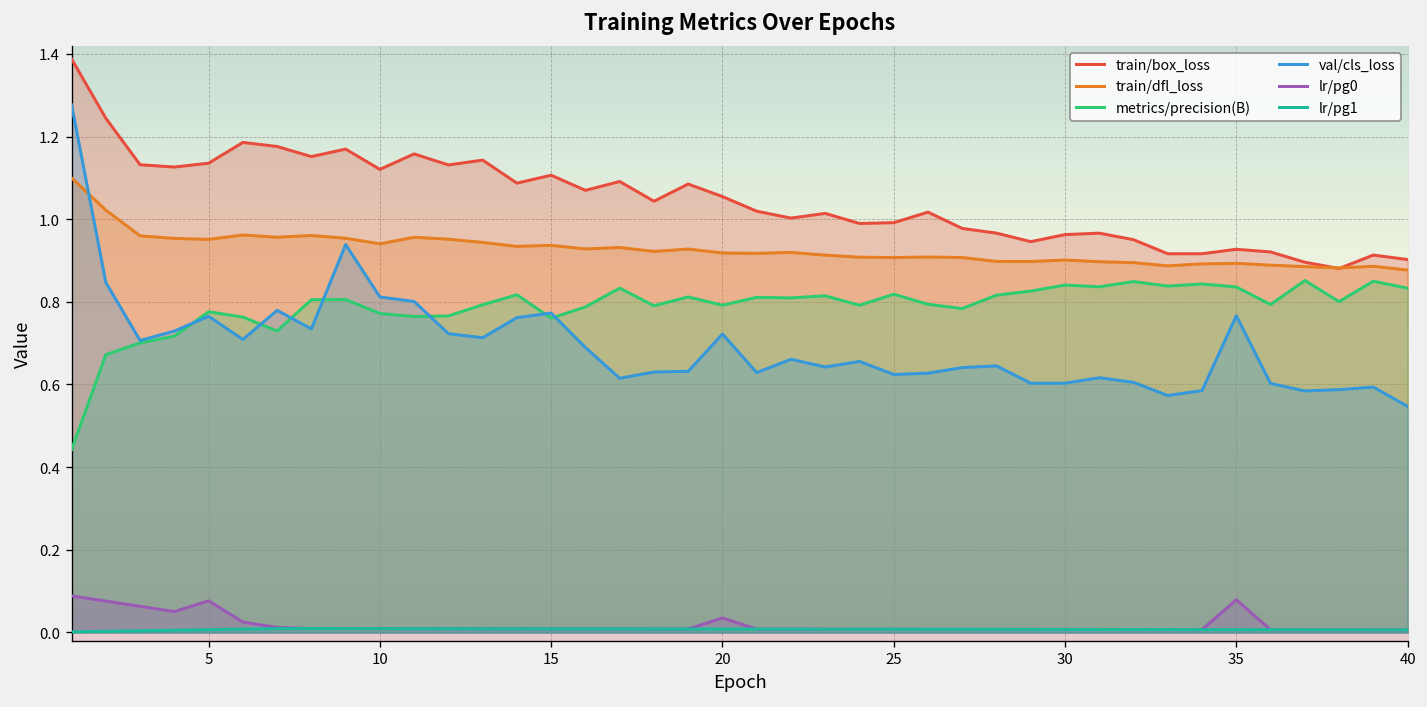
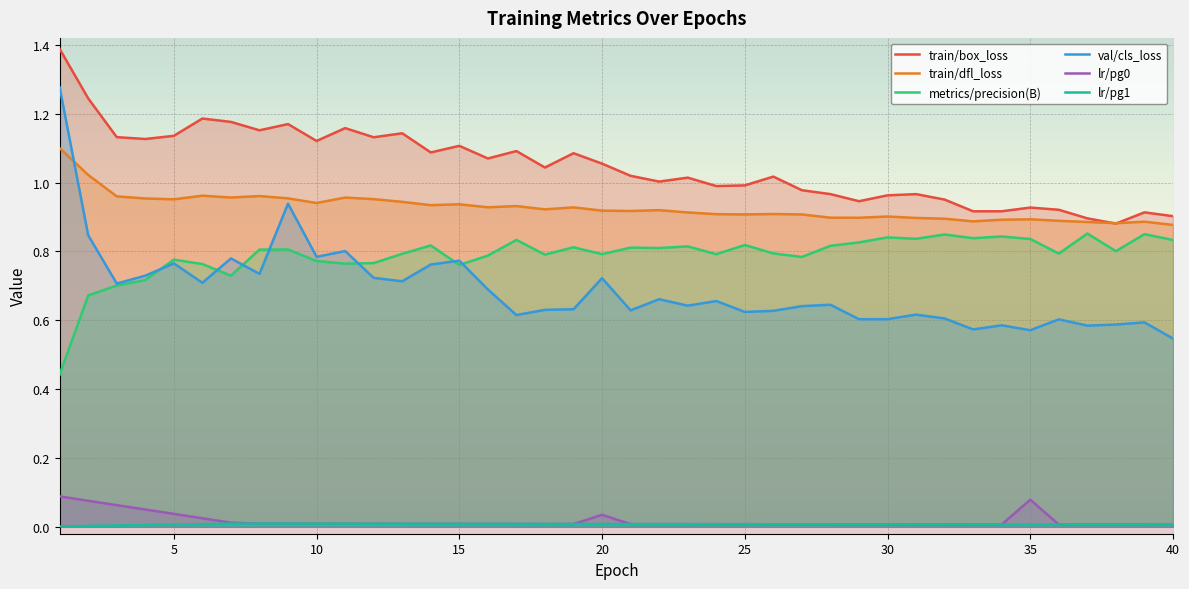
lr/pg0, 5: 0.08 -> 0.04
val/cls_loss, 10: 0.81 -> 0.78
val/cls_loss, 35: 0.77 -> 0.57
